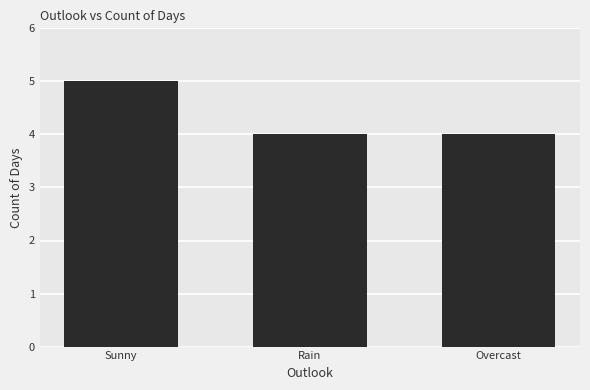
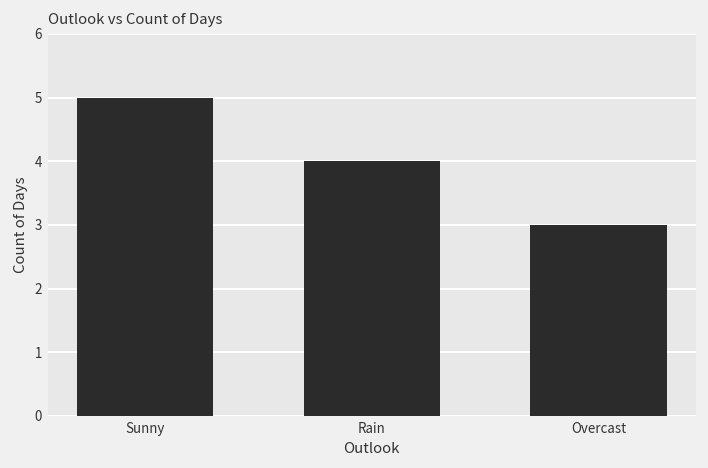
Overcast: 4 -> 3
